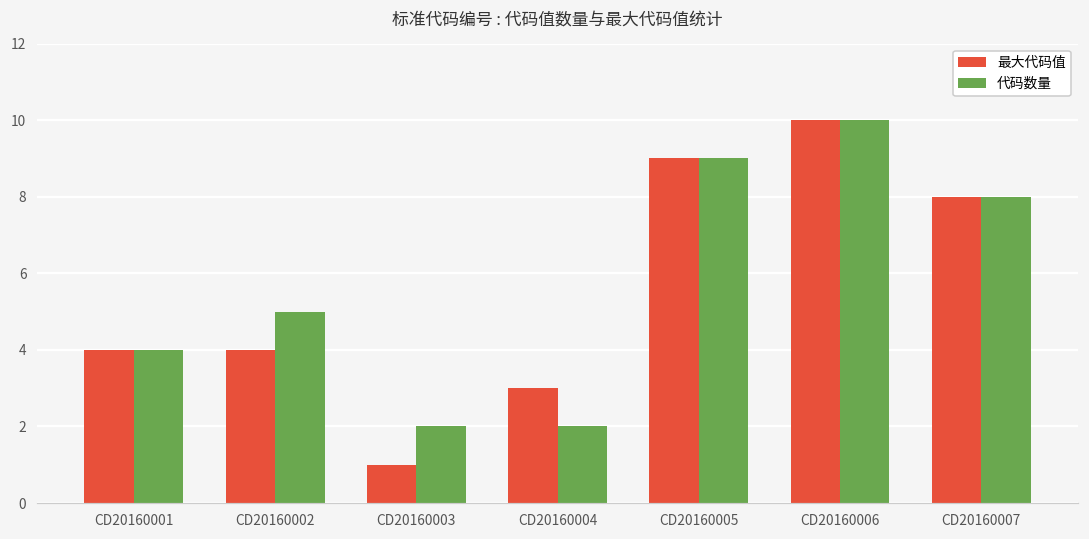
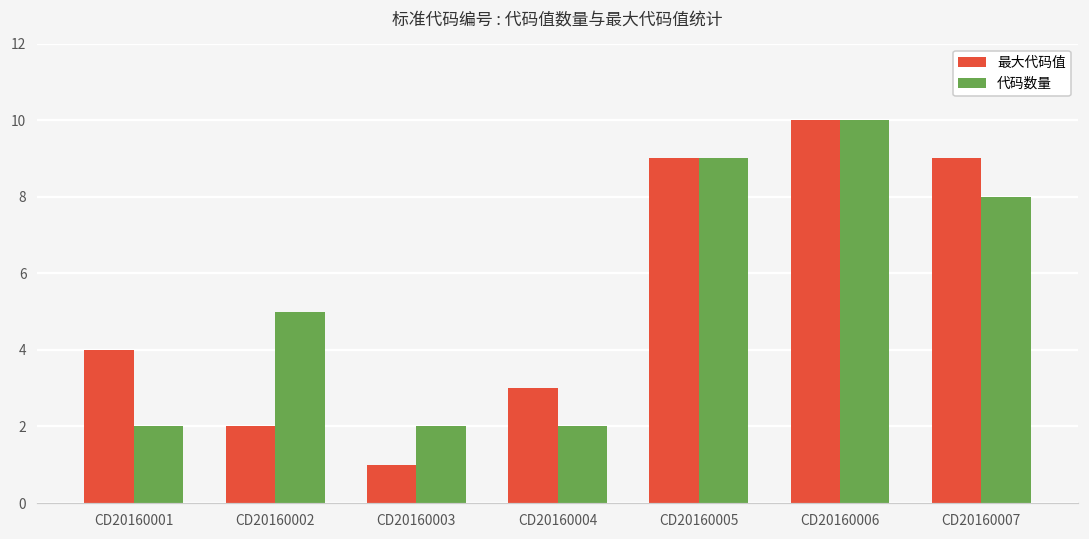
代码数量, CD20160001: 4 -> 2
最大代码值, CD20160002: 4 -> 2
最大代码值, CD20160007: 8 -> 9
